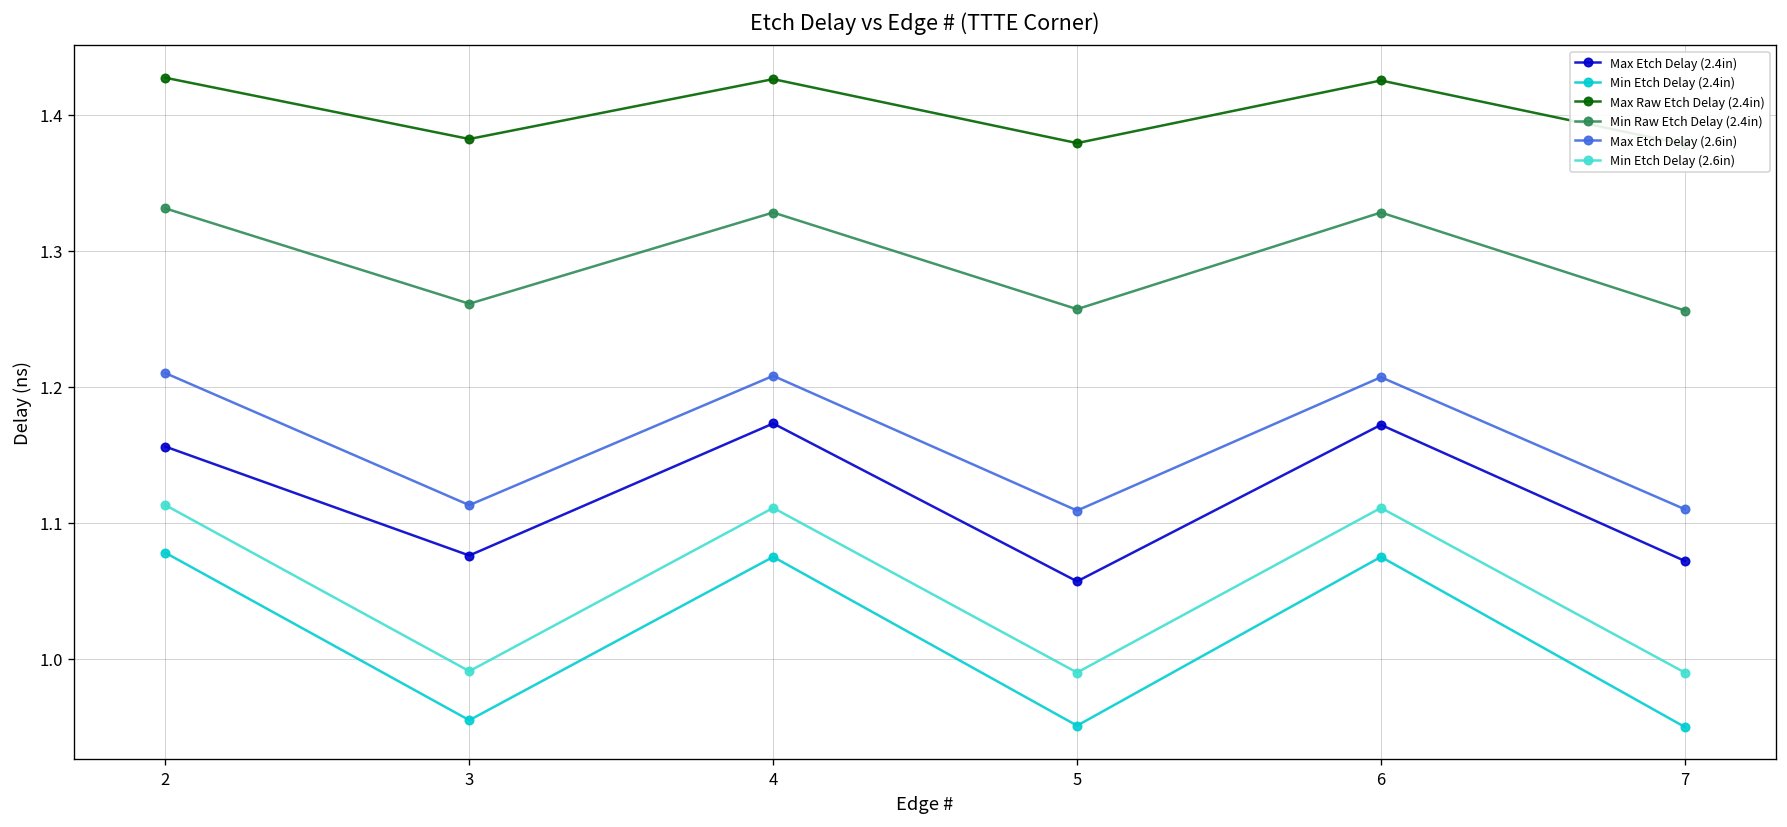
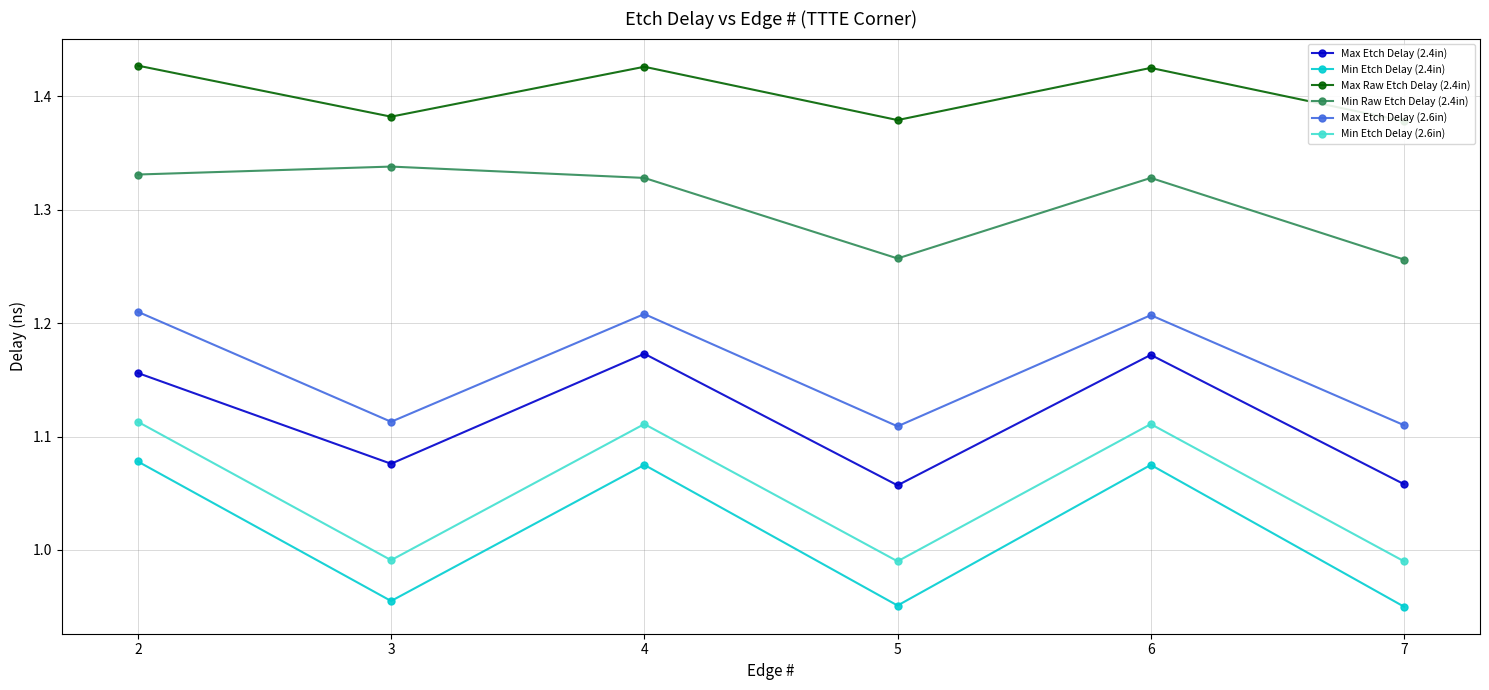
Min Raw Etch Delay (2.4in), 3: 1.261 -> 1.338
Max Etch Delay (2.4in), 7: 1.072 -> 1.058
